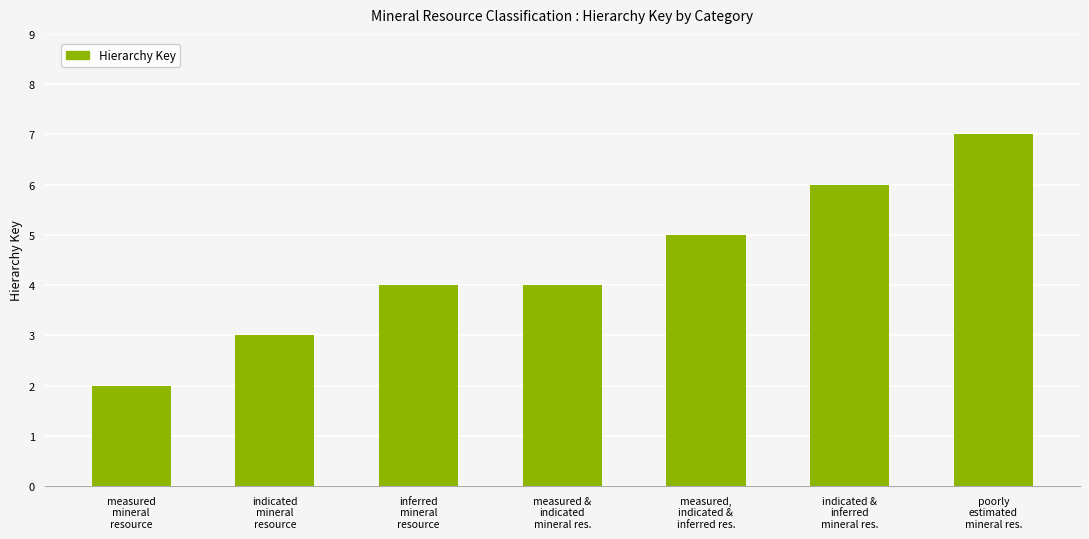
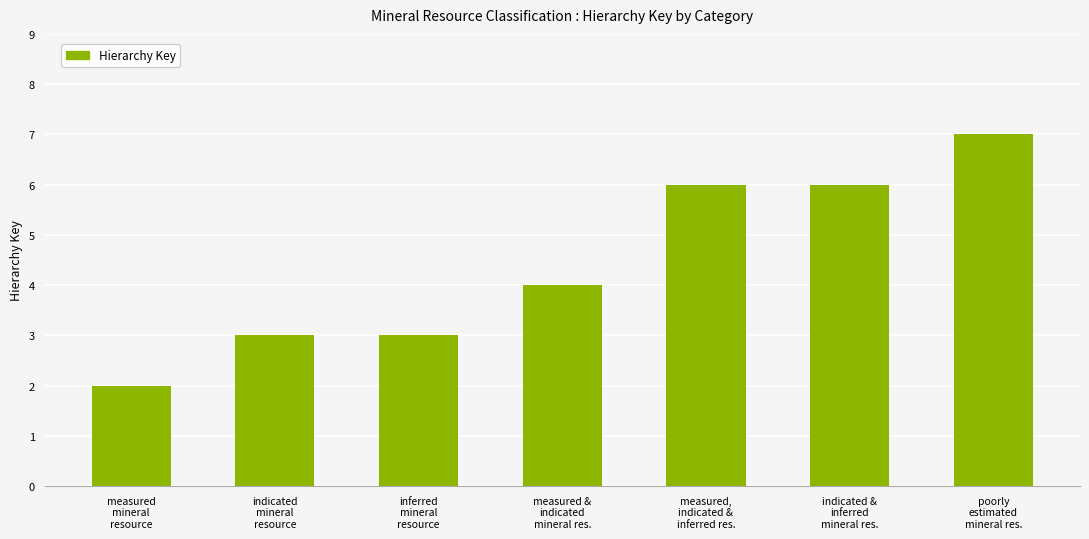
inferred mineral resource: 4 -> 3
measured, indicated & inferred res.: 5 -> 6
